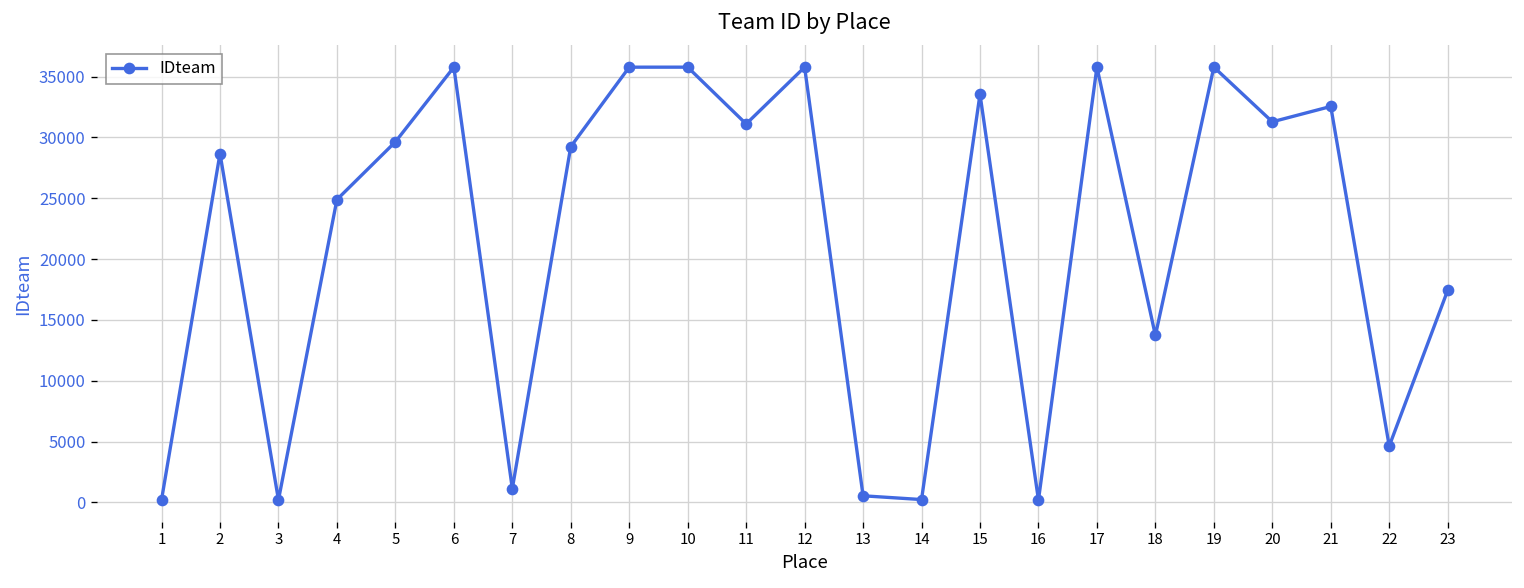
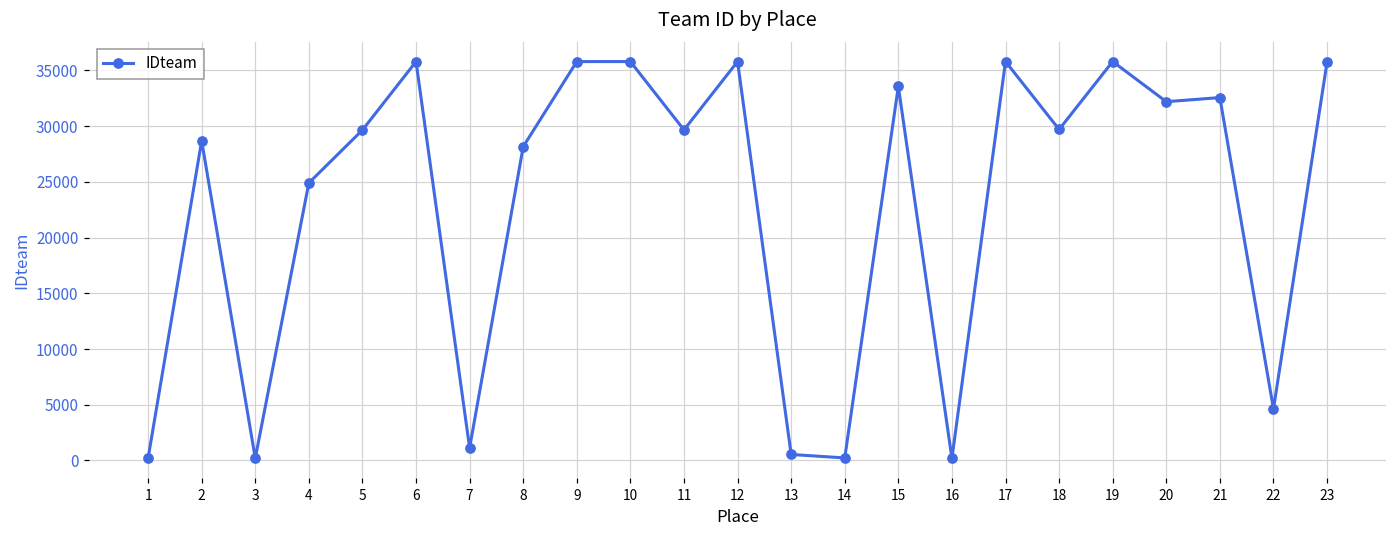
8: 29200 -> 28200
11: 31100 -> 29700
18: 13700 -> 29700
20: 31300 -> 32200
23: 17400 -> 35700
